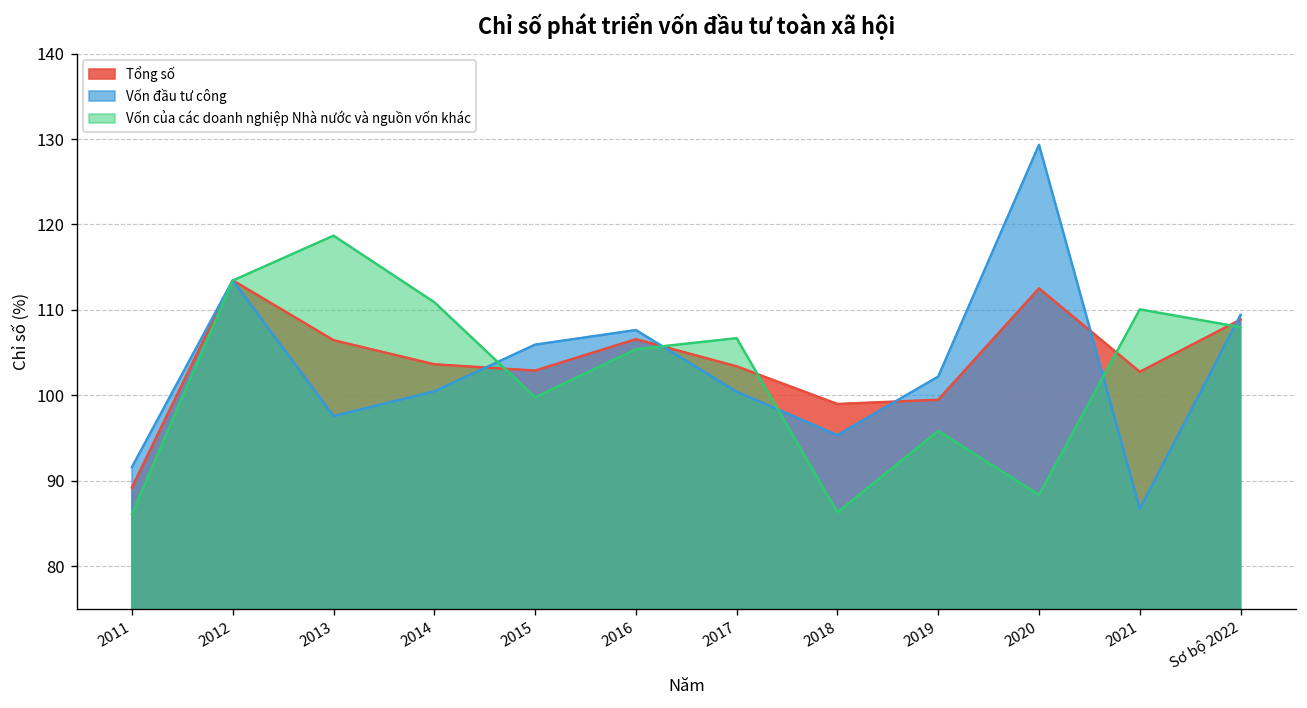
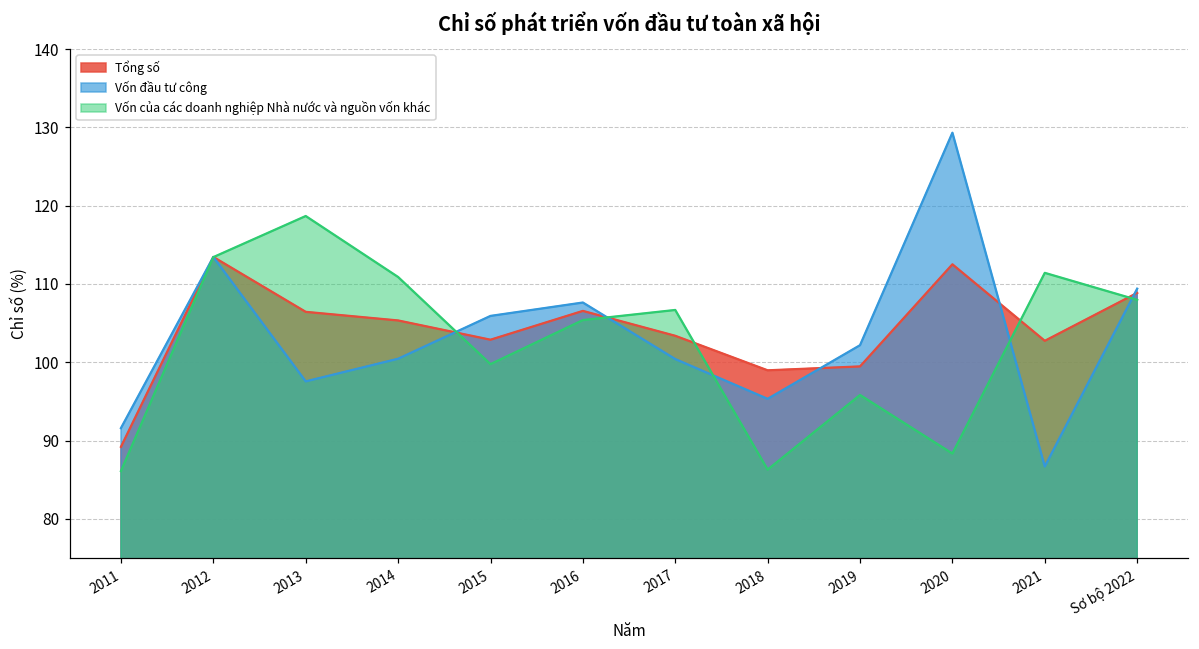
Tổng số, 2014: 104 -> 105
Vốn của các doanh nghiệp Nhà nước và nguồn vốn khác, 2021: 110 -> 111
